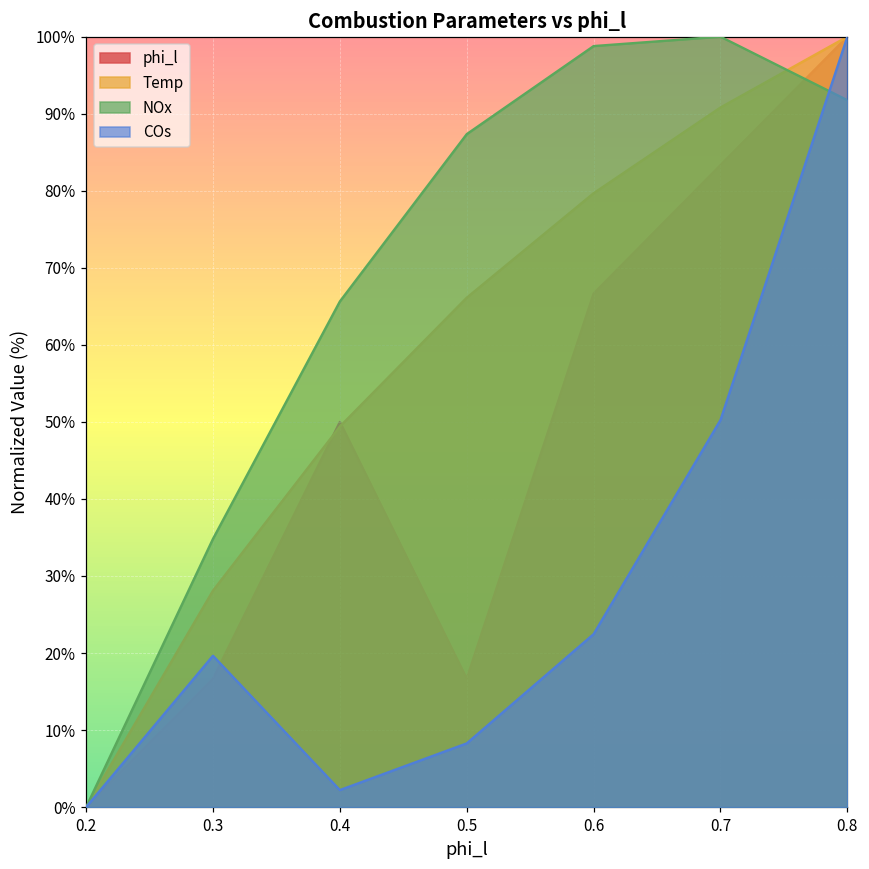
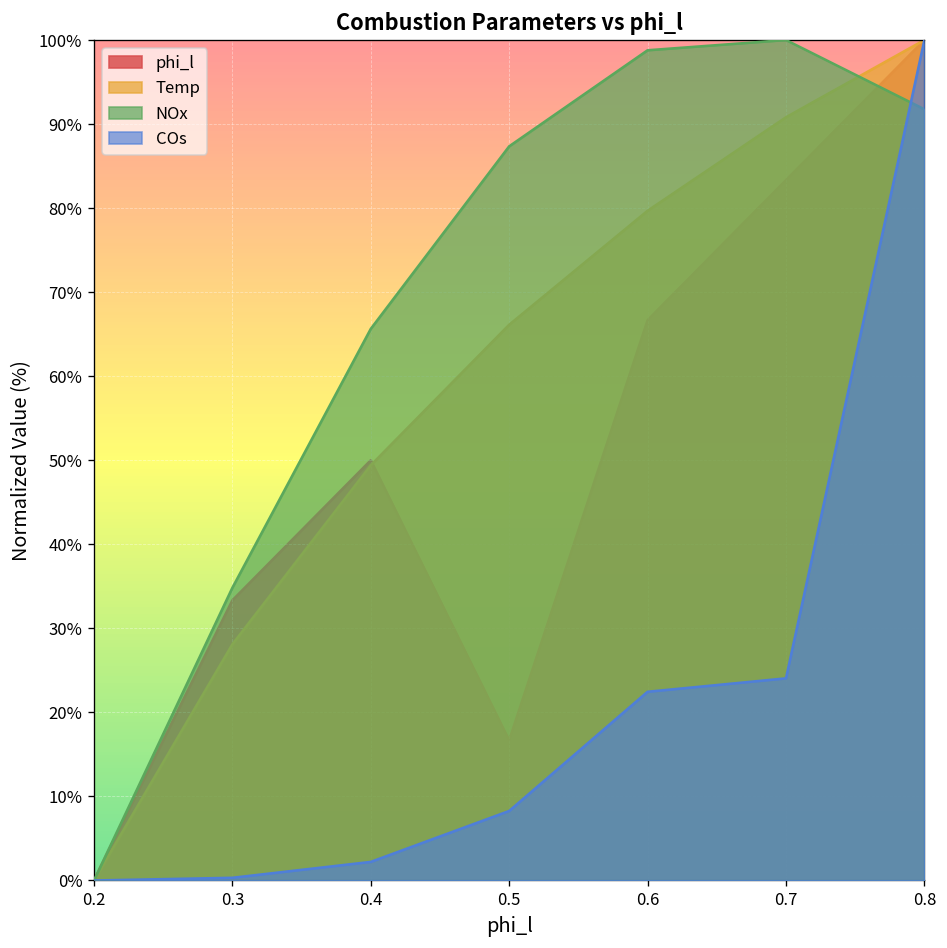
phi_l, 0.3: 17% -> 33%
COs, 0.3: 20% -> 0%
COs, 0.7: 50% -> 24%
